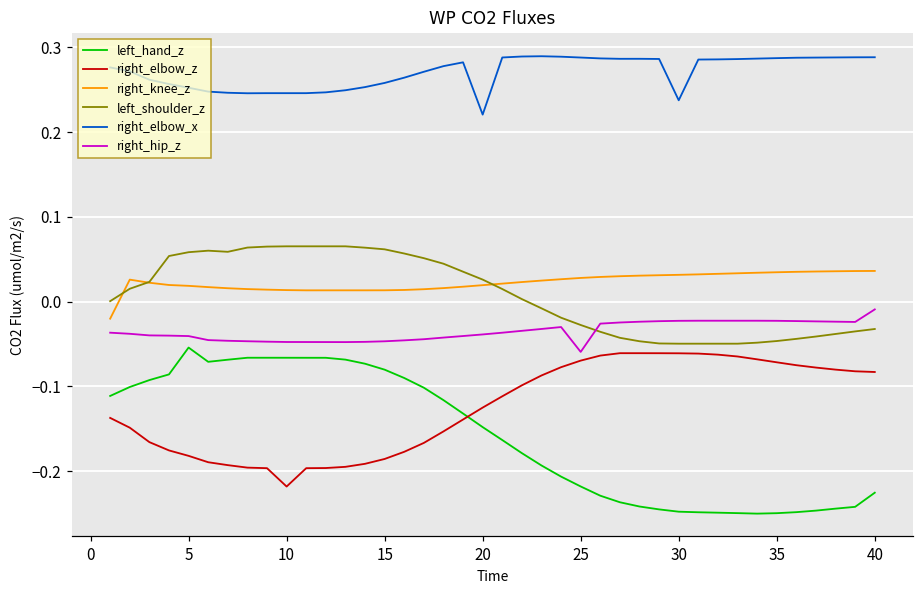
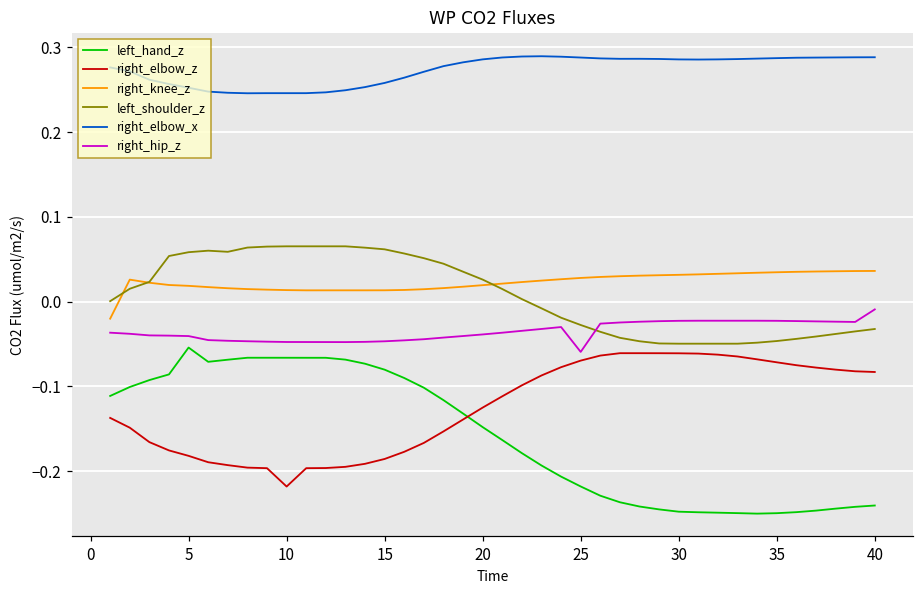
right_elbow_x, 20: 0.22 -> 0.29
right_elbow_x, 30: 0.24 -> 0.29
left_hand_z, 40: -0.23 -> -0.24
